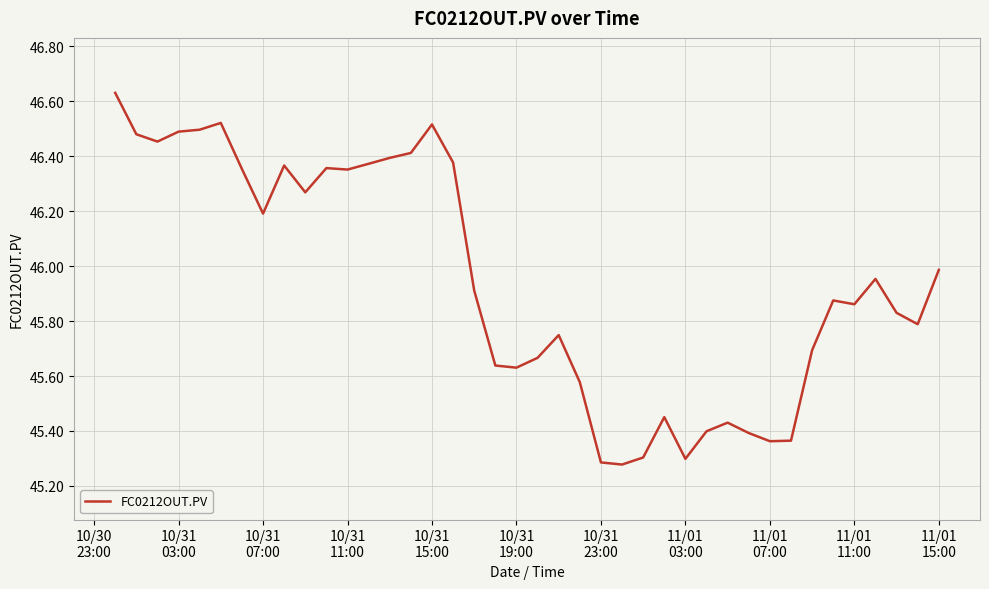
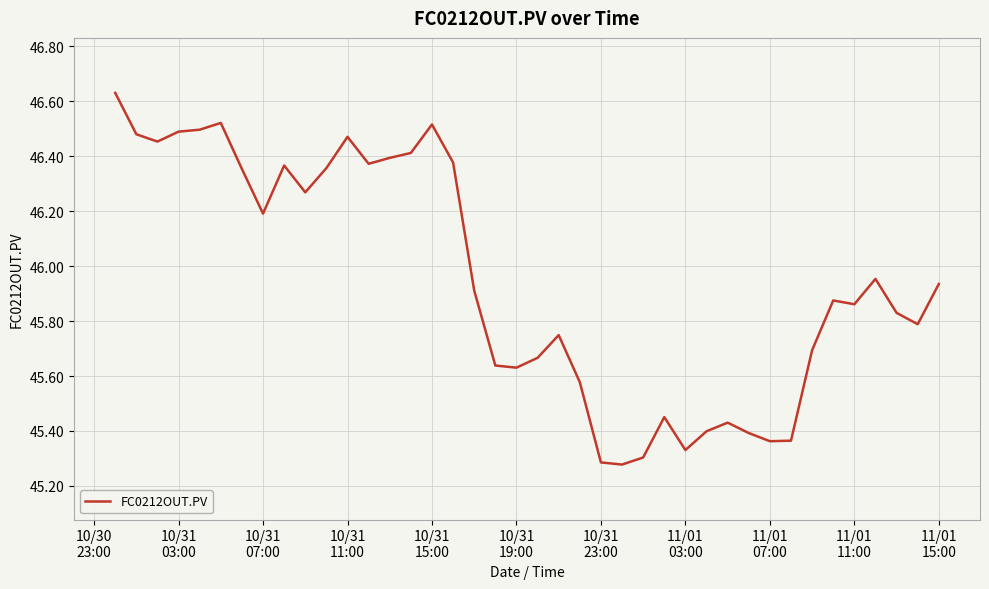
10/31 11:00: 46.35 -> 46.47
11/01 03:00: 45.30 -> 45.33
11/01 15:00: 45.99 -> 45.93
